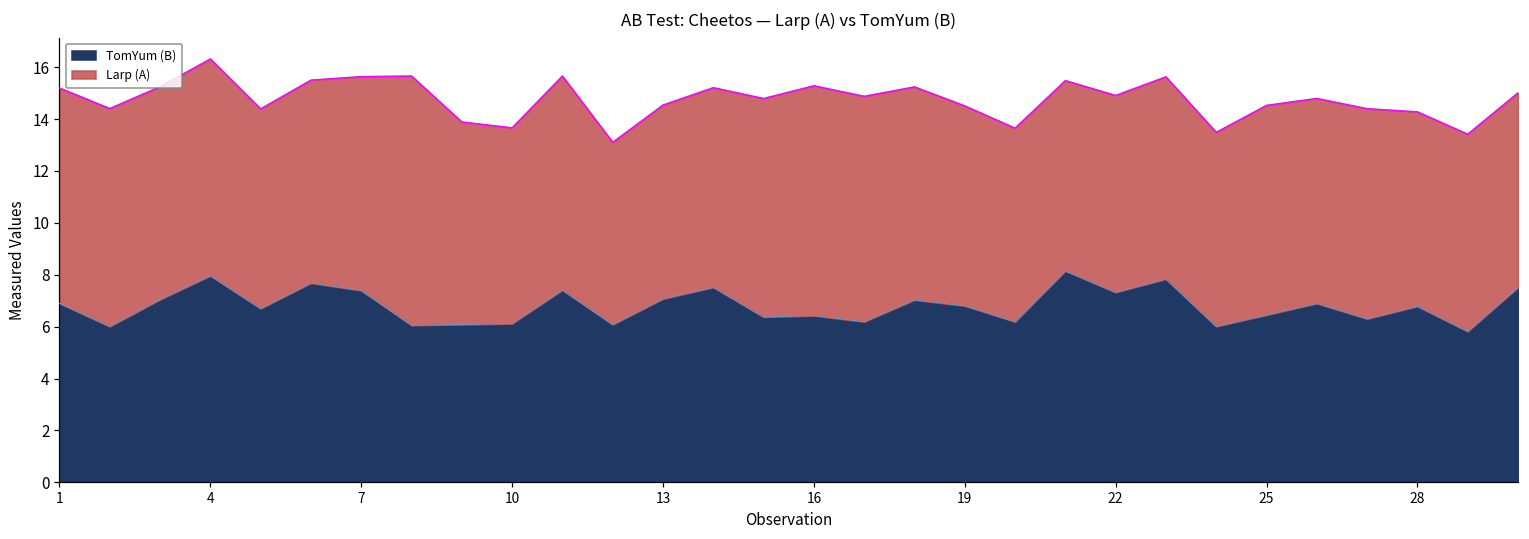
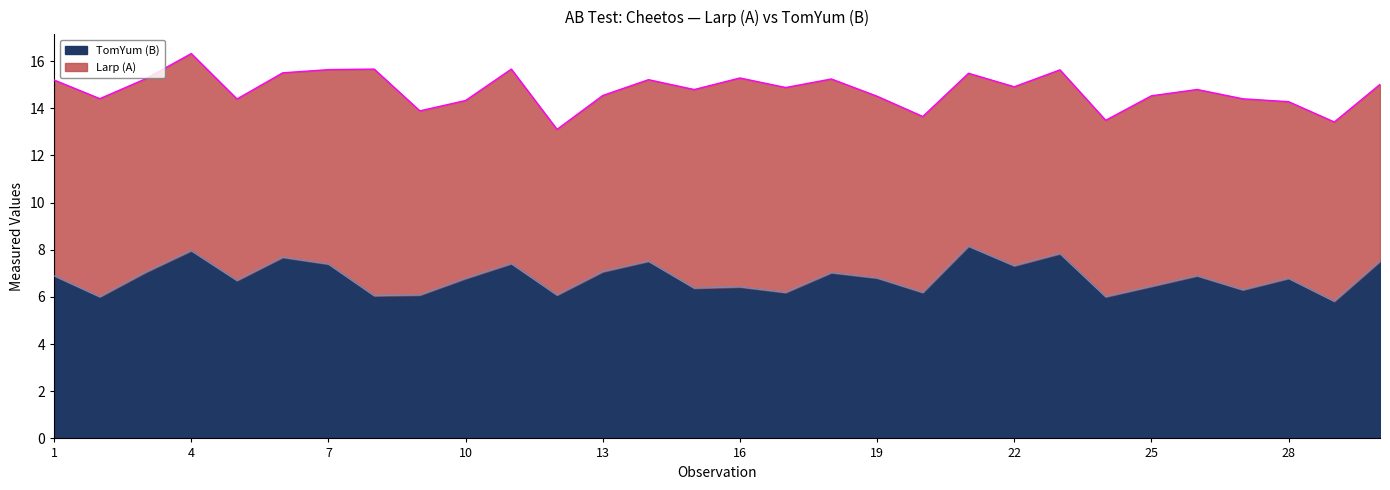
TomYum (B), 10: 6.1 -> 6.8
